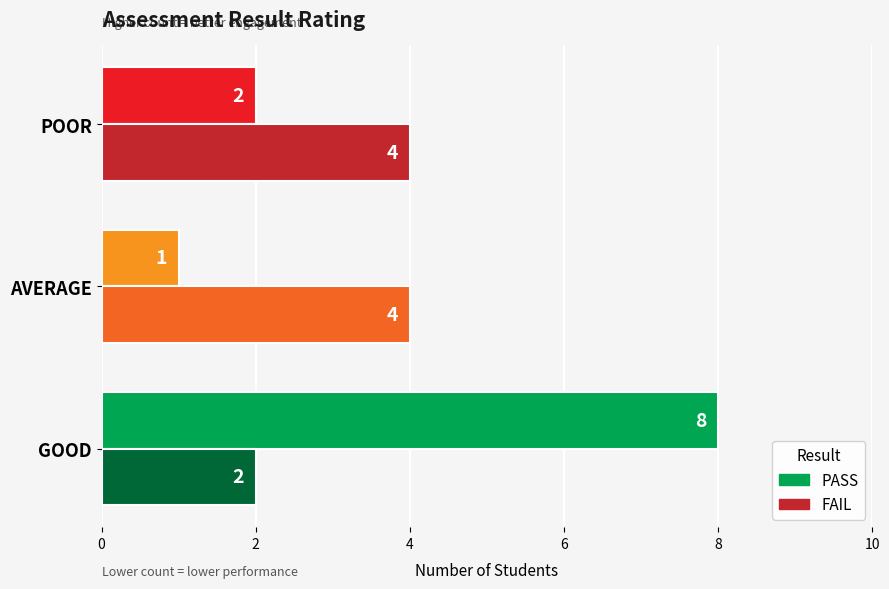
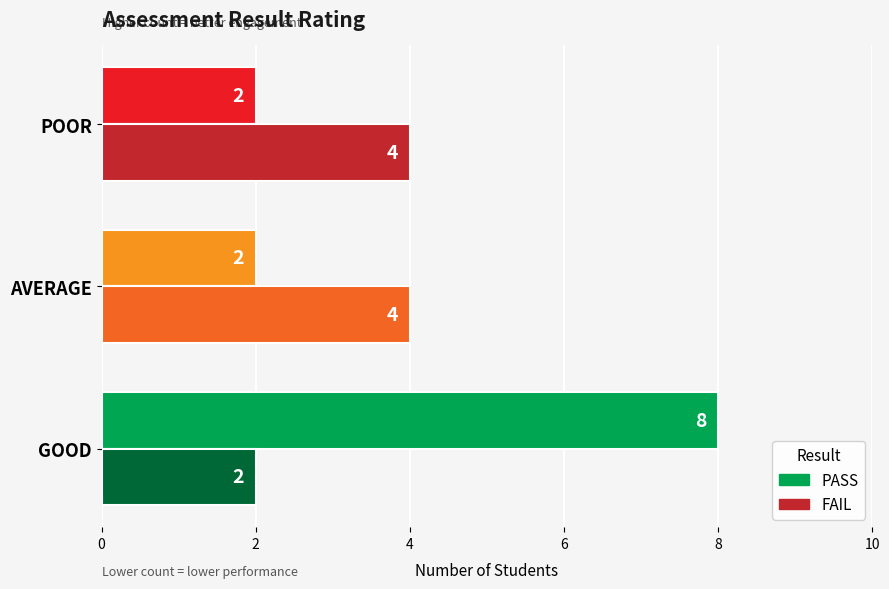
PASS, AVERAGE: 1 -> 2
